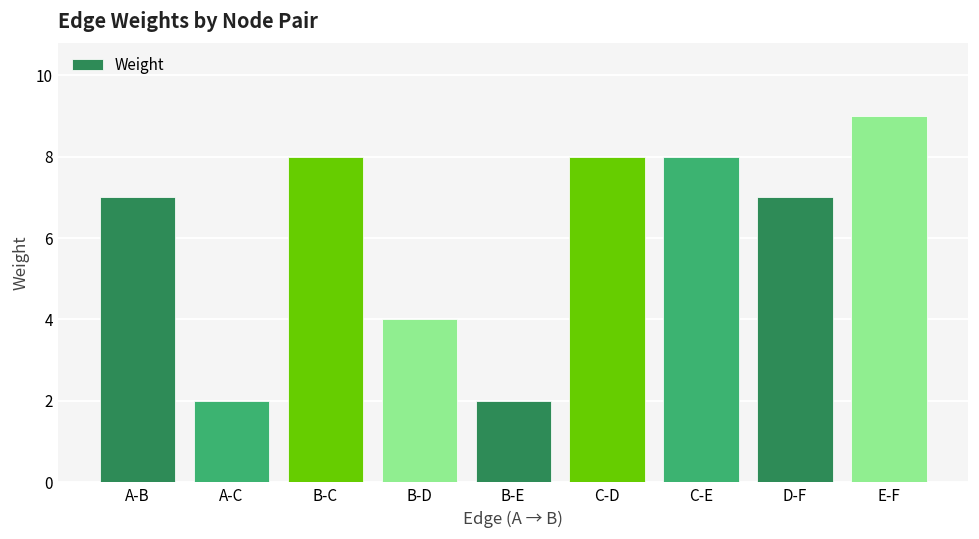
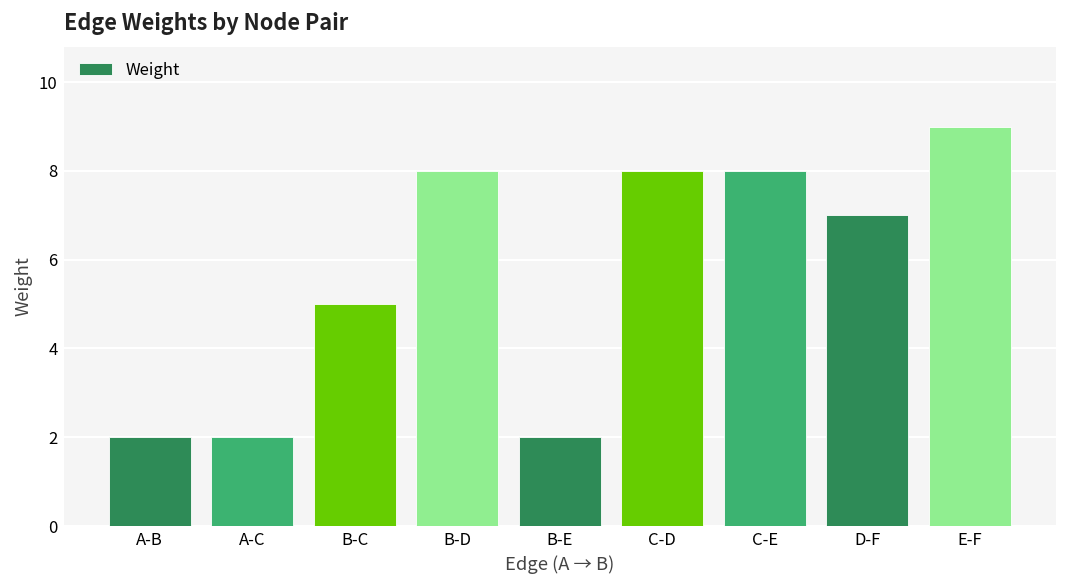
A-B: 7 -> 2
B-C: 8 -> 5
B-D: 4 -> 8
